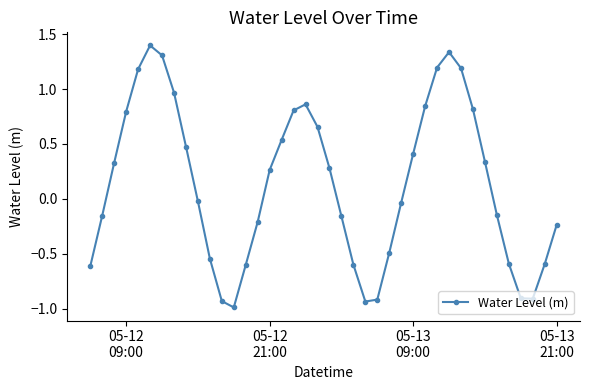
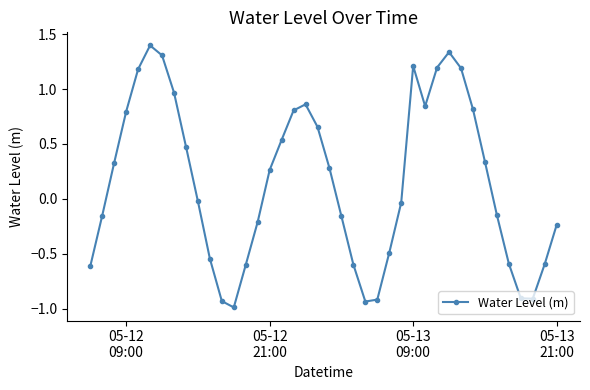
05-13 09:00: 0.41 -> 1.21
